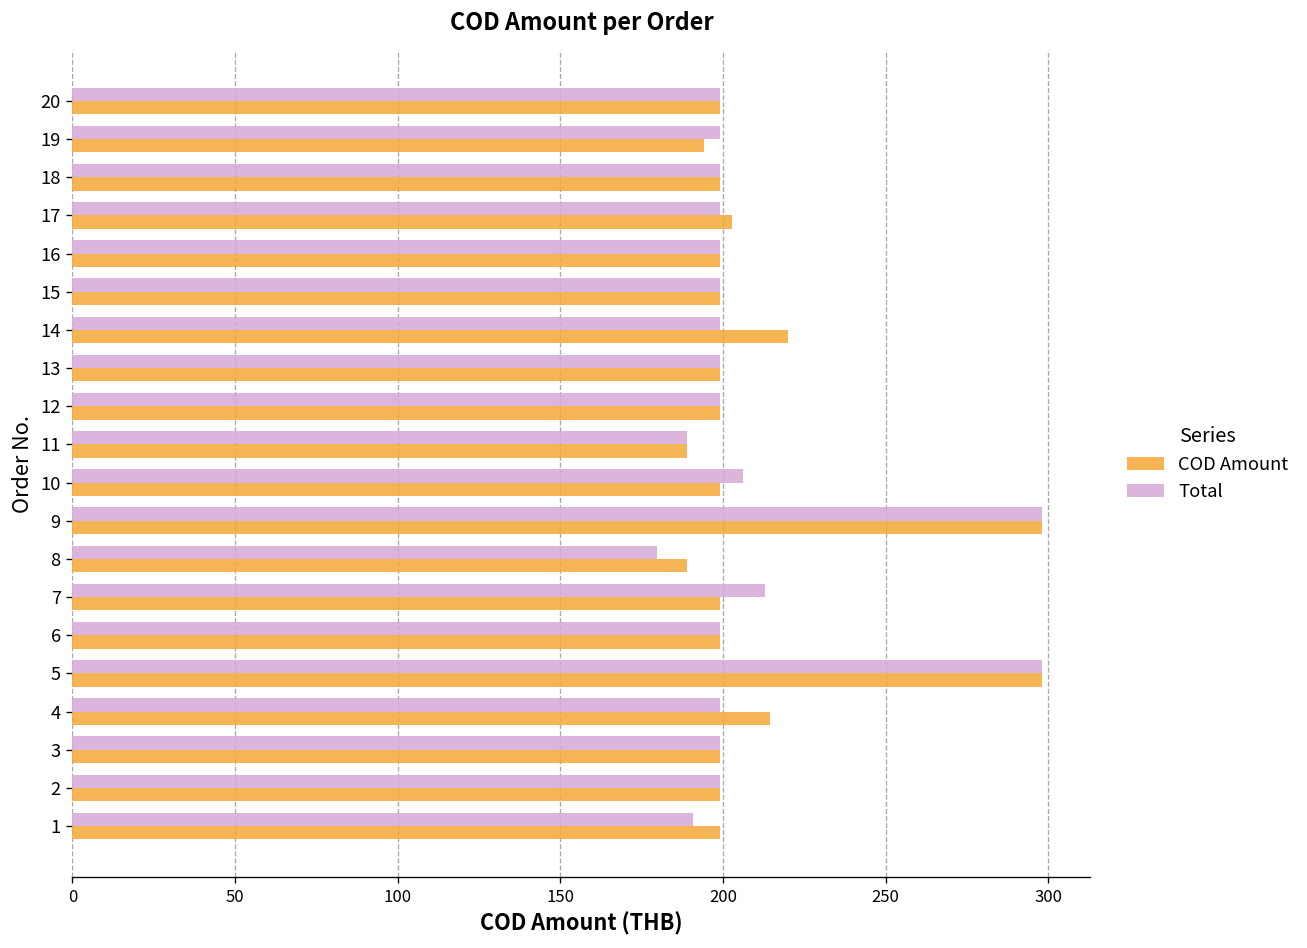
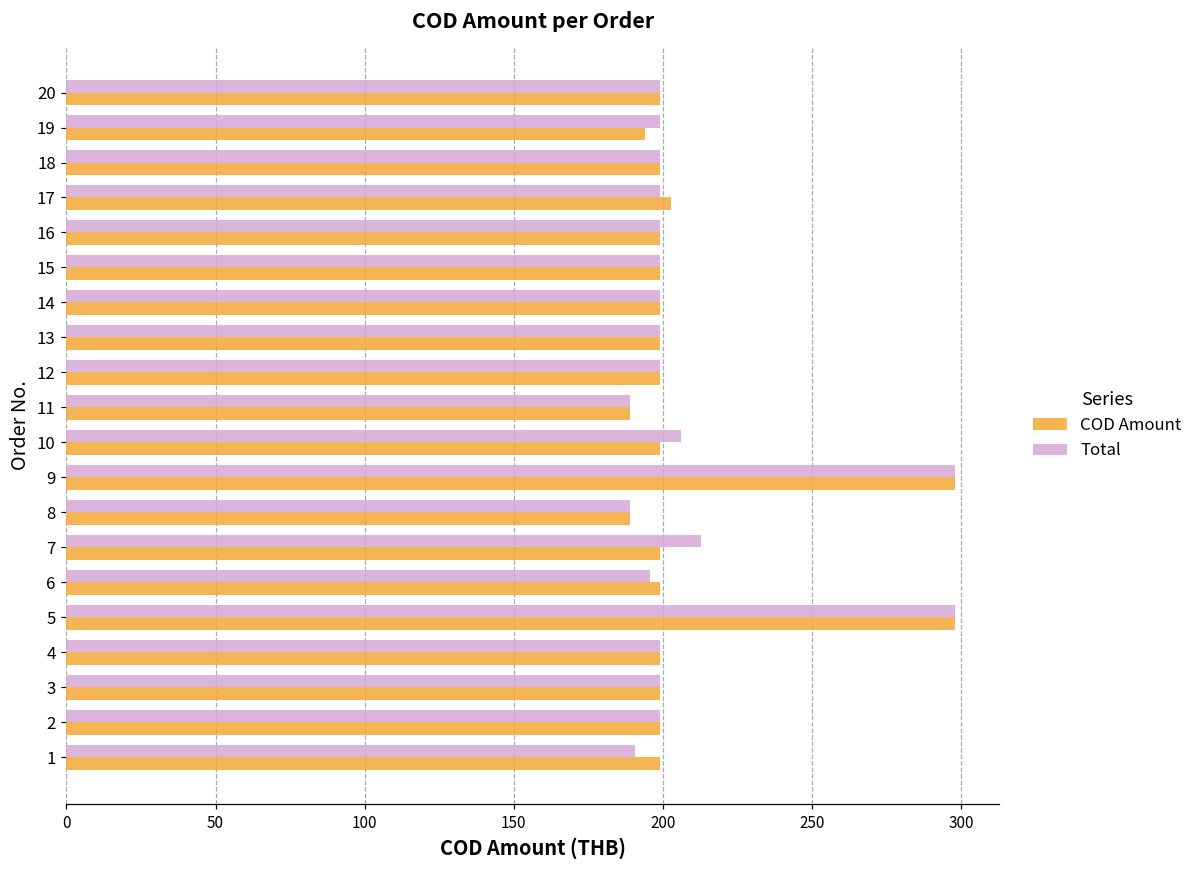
COD Amount, 14: 220 -> 199
Total, 8: 180 -> 189
Total, 6: 199 -> 196
COD Amount, 4: 214 -> 199
